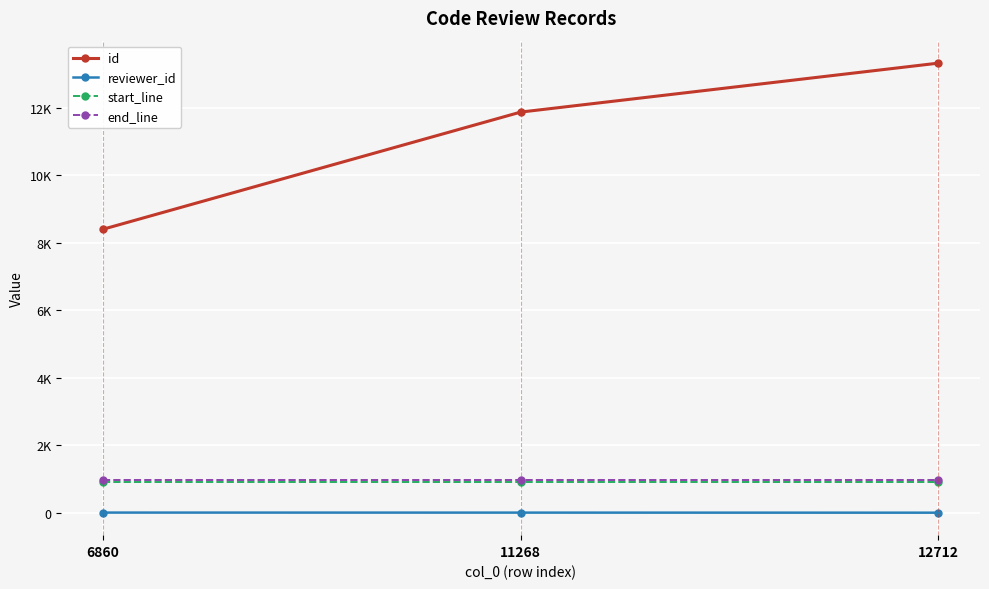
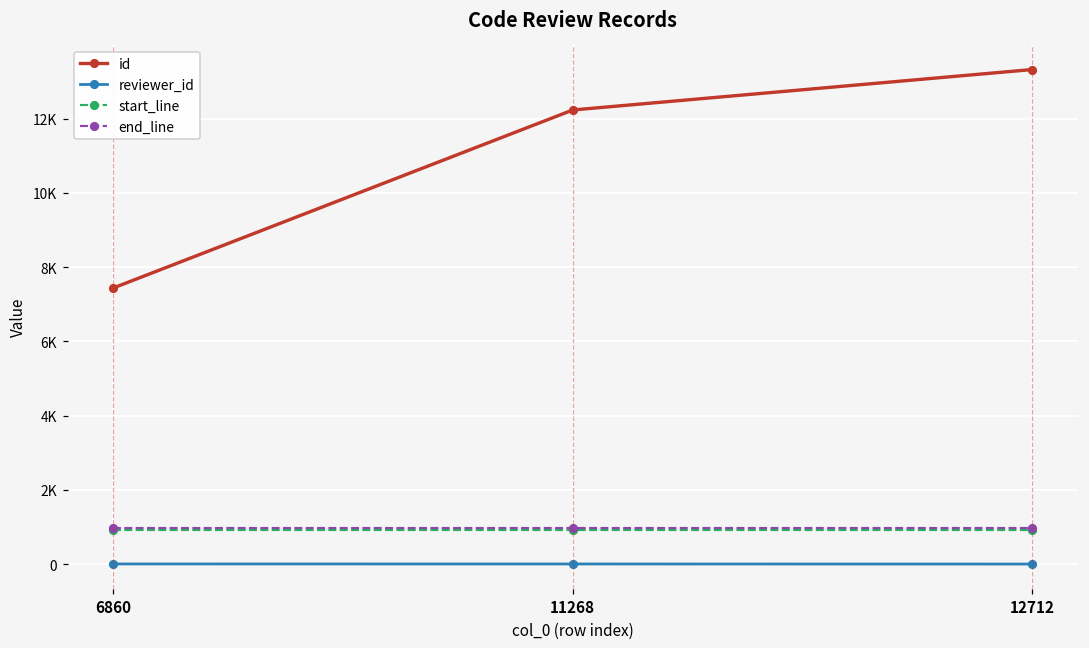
id, 6860: 8400 -> 7400
id, 11268: 11900 -> 12200
